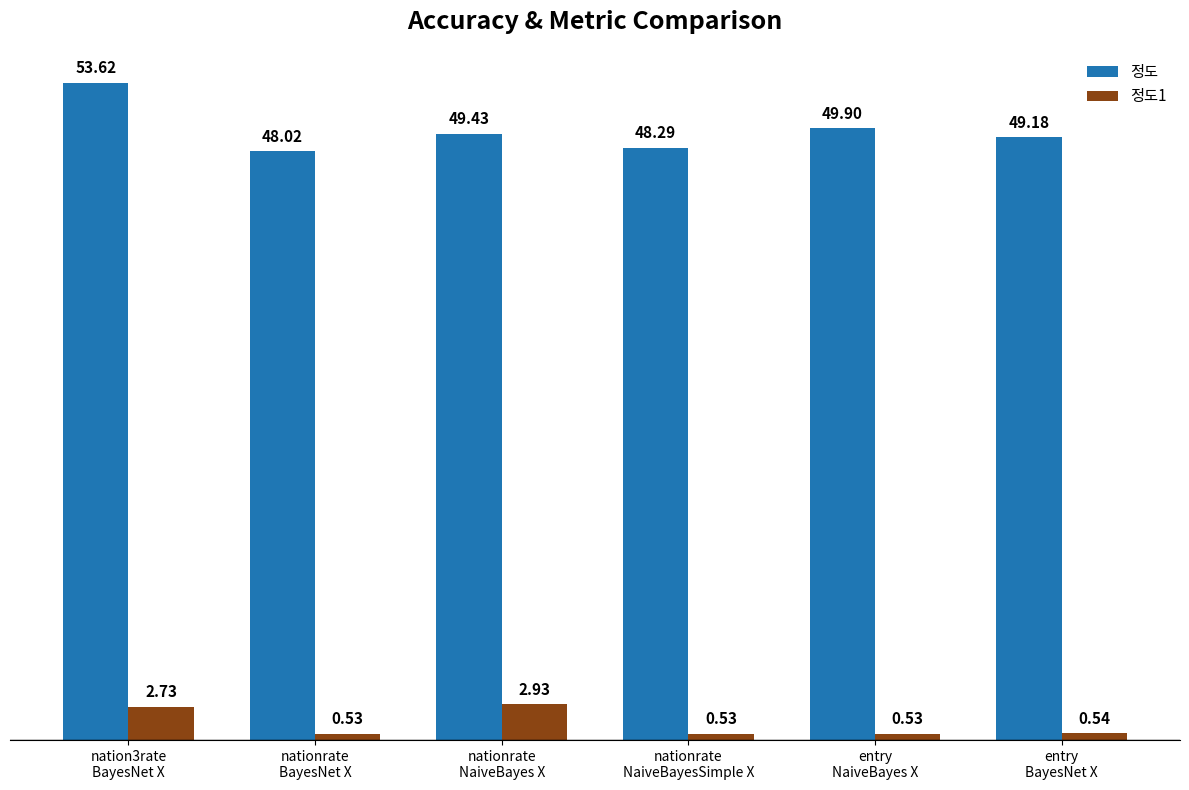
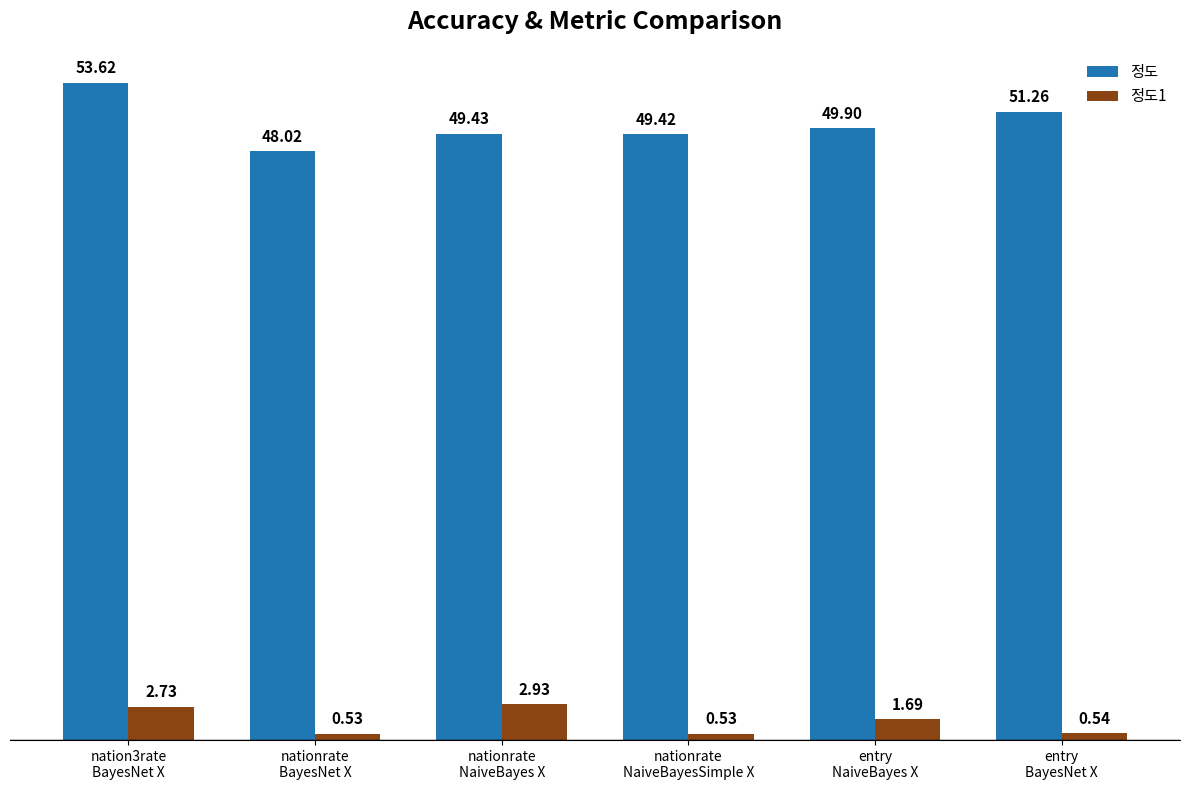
정도, nationrate NaiveBayesSimple X: 48.29 -> 49.42
정도1, entry NaiveBayes X: 0.53 -> 1.69
정도, entry BayesNet X: 49.18 -> 51.26
